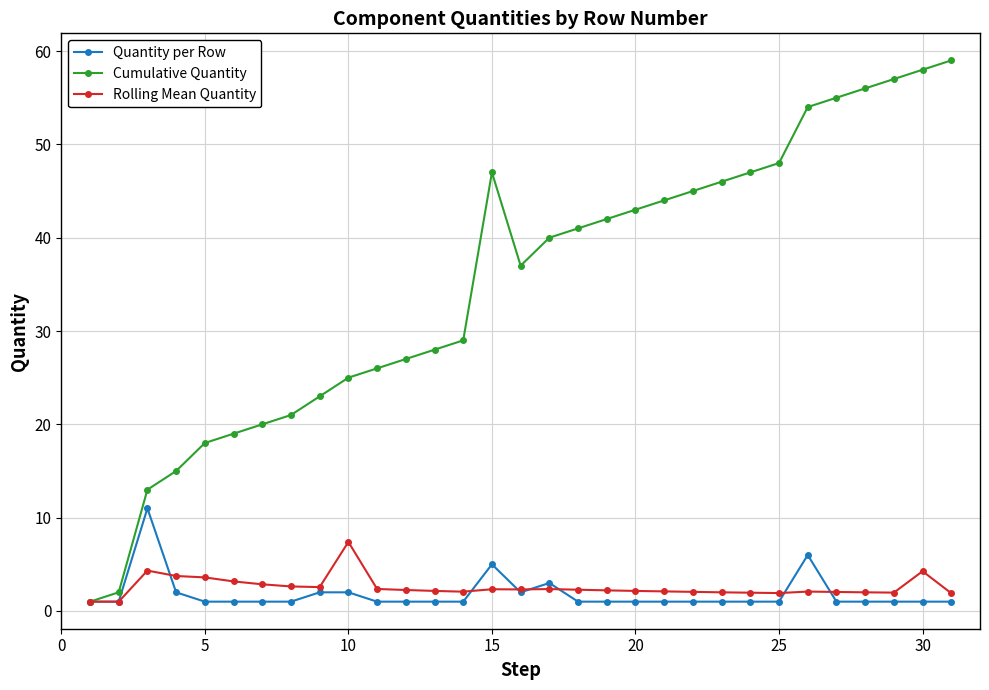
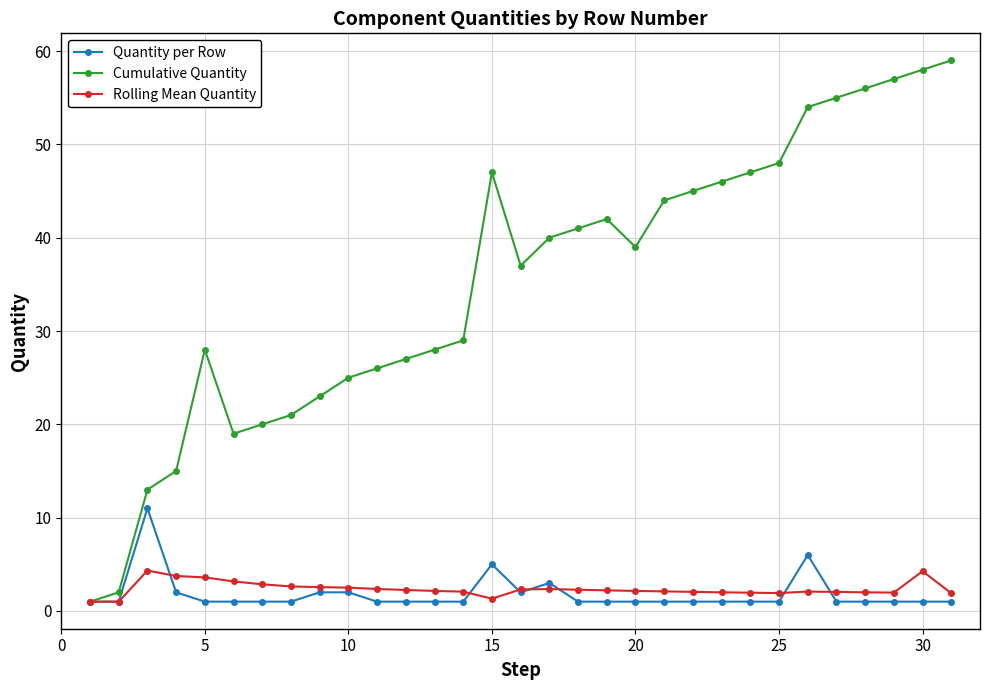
Cumulative Quantity, 5: 18 -> 28
Rolling Mean Quantity, 10: 7 -> 3
Rolling Mean Quantity, 15: 2 -> 1
Cumulative Quantity, 20: 43 -> 39
